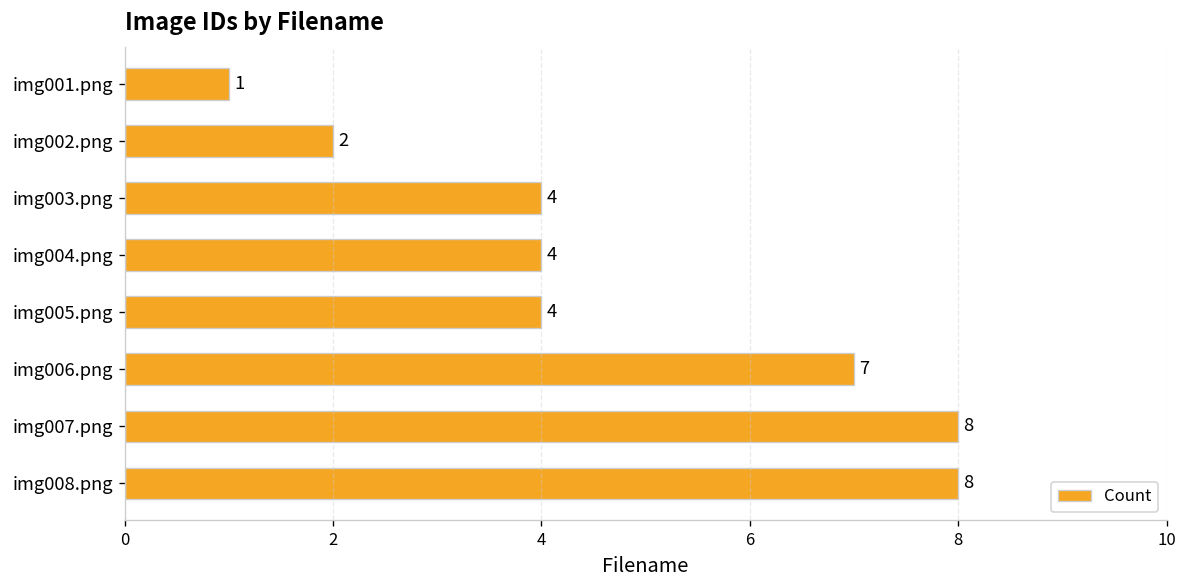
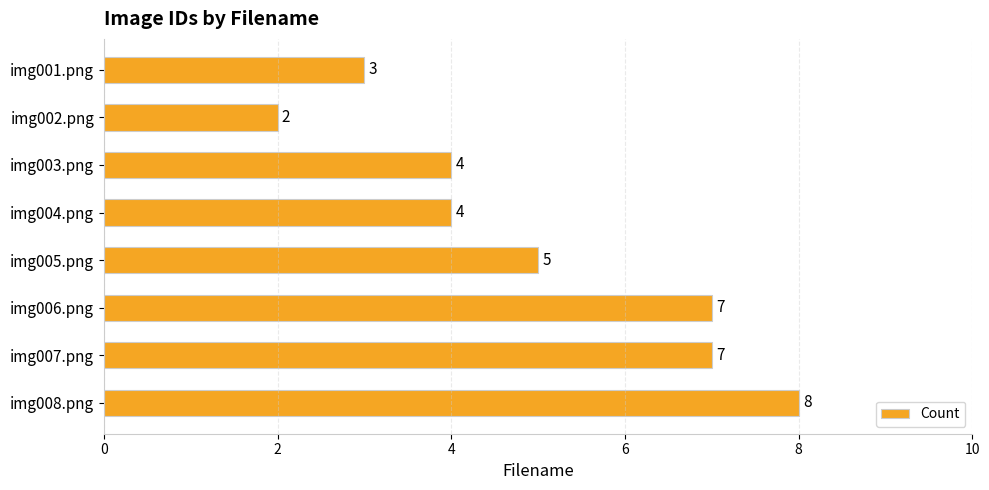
img001.png: 1 -> 3
img005.png: 4 -> 5
img007.png: 8 -> 7
